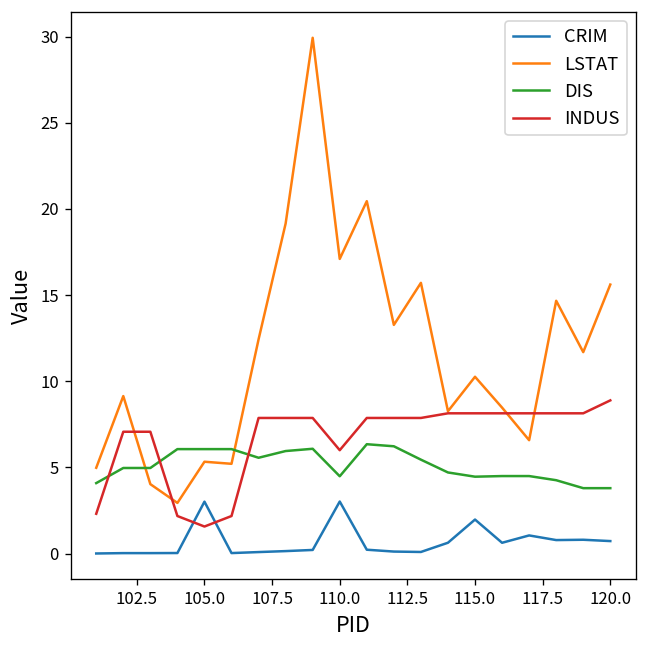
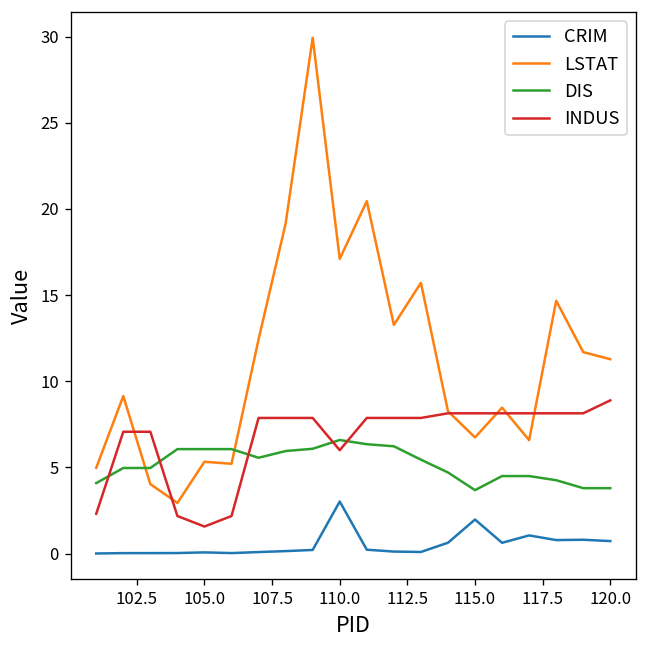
CRIM, 105.0: 3.0 -> 0.1
DIS, 110.0: 4.5 -> 6.6
LSTAT, 115.0: 10.3 -> 6.7
DIS, 115.0: 4.5 -> 3.7
LSTAT, 120.0: 15.6 -> 11.3
